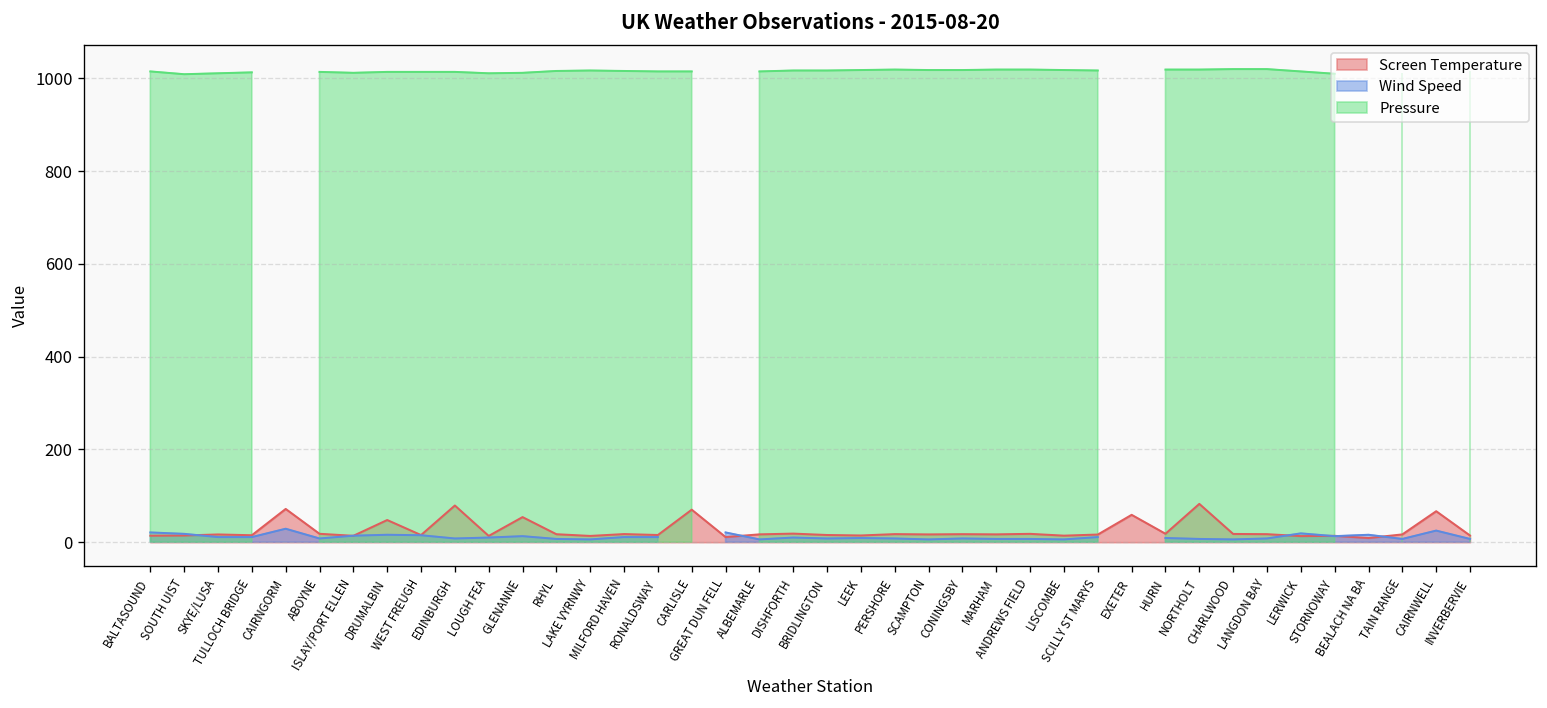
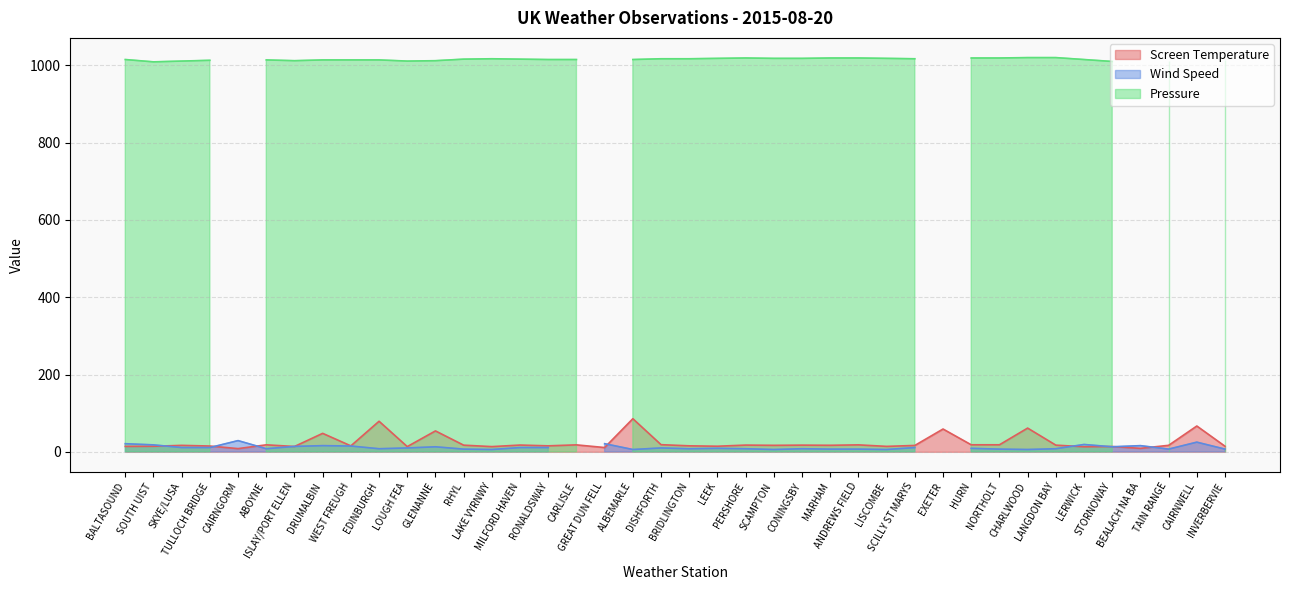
Screen Temperature, CAIRNGORM: 70 -> 10
Screen Temperature, CARLISLE: 70 -> 20
Screen Temperature, ALBEMARLE: 20 -> 90
Screen Temperature, NORTHOLT: 80 -> 20
Screen Temperature, CHARLWOOD: 20 -> 60
